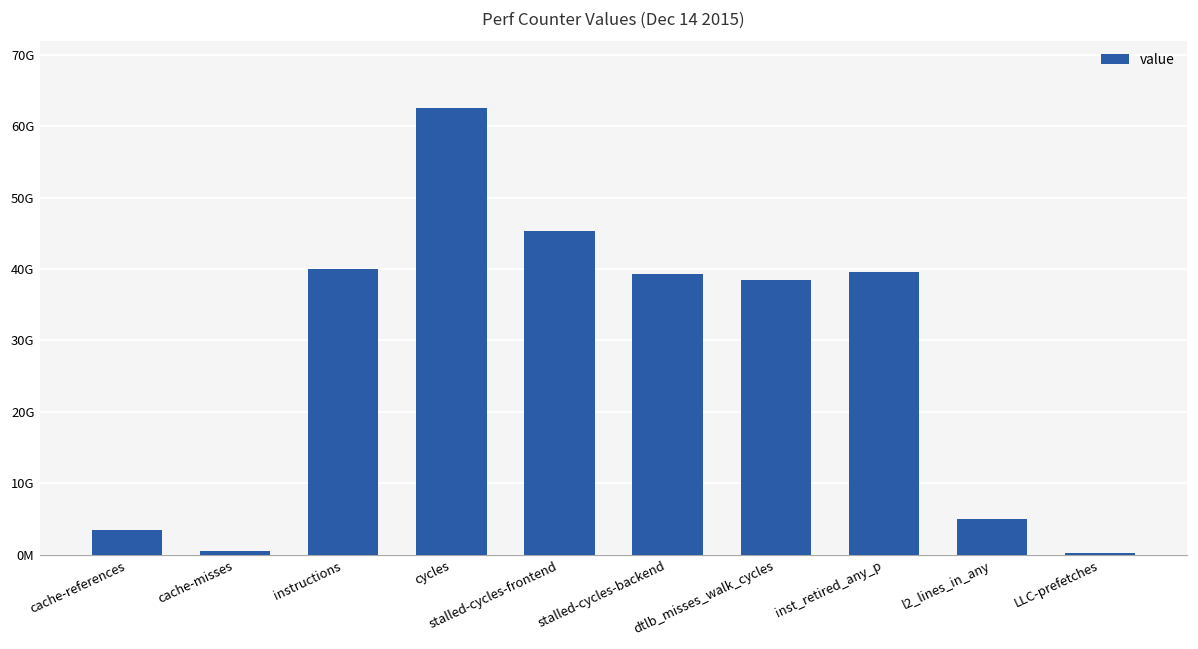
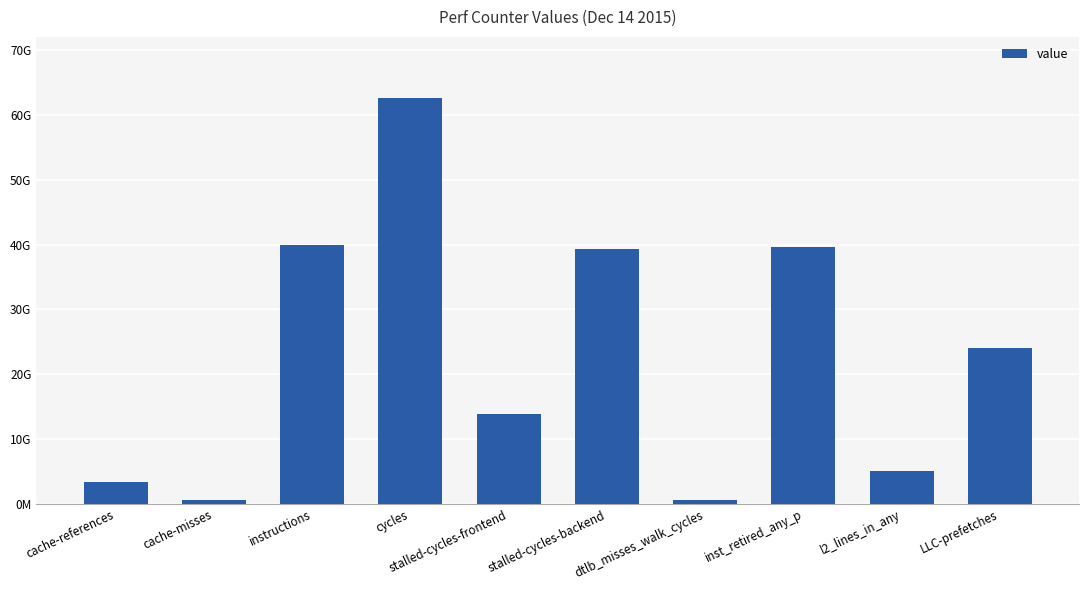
stalled-cycles-frontend: 45000000000 -> 14000000000
dtlb_misses_walk_cycles: 38000000000 -> 1000000000
LLC-prefetches: 0 -> 24000000000
